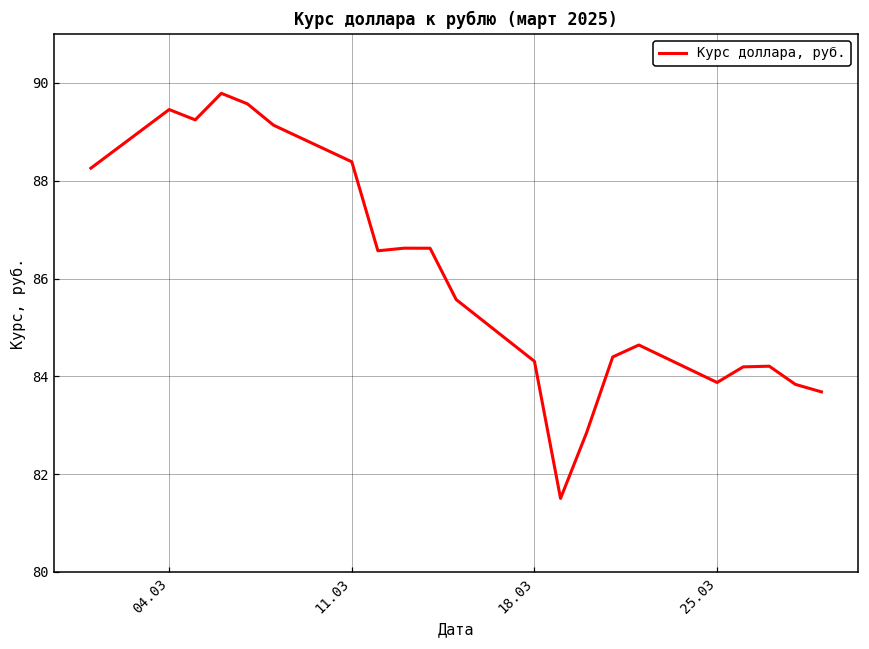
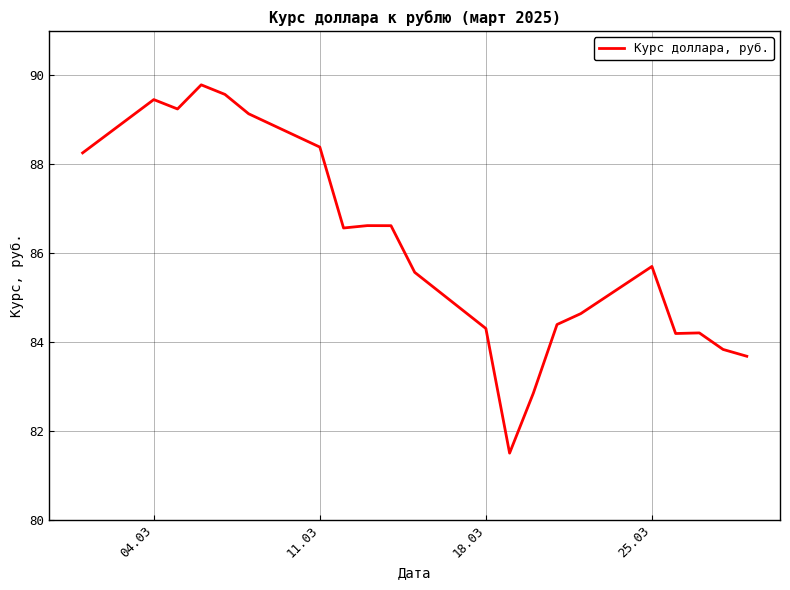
25.03: 83.9 -> 85.7
